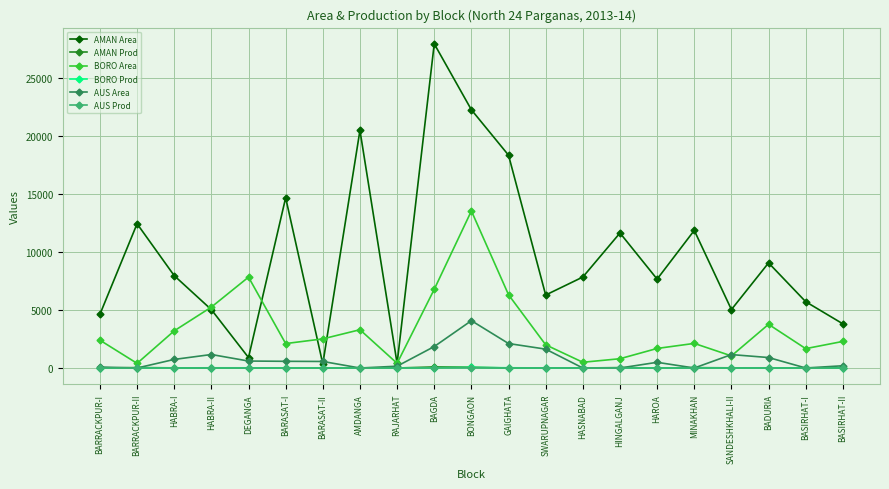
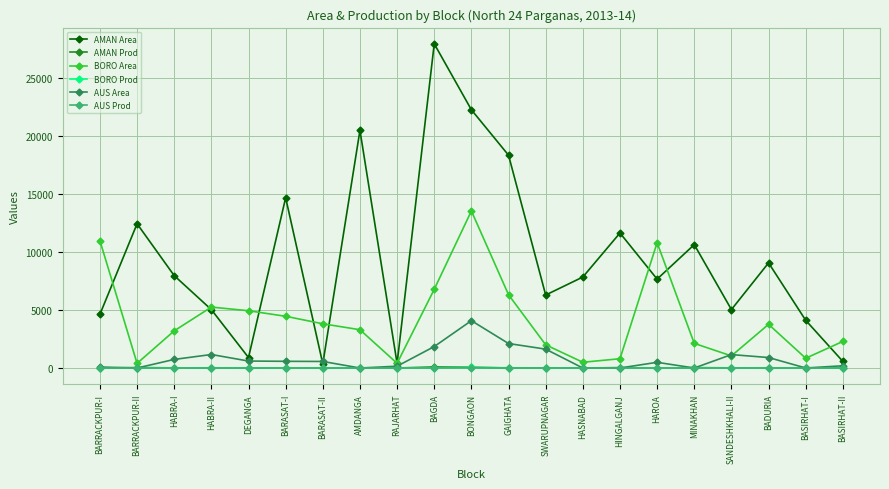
BORO Area, BARRACKPUR-I: 2400 -> 11000
BORO Area, DEGANGA: 7800 -> 4900
BORO Area, BARASAT-I: 2100 -> 4500
BORO Area, BARASAT-II: 2500 -> 3800
BORO Area, HAROA: 1700 -> 10800
AMAN Area, MINAKHAN: 11800 -> 10600
AMAN Area, BASIRHAT-I: 5700 -> 4100
BORO Area, BASIRHAT-I: 1700 -> 800
AMAN Area, BASIRHAT-II: 3800 -> 600
